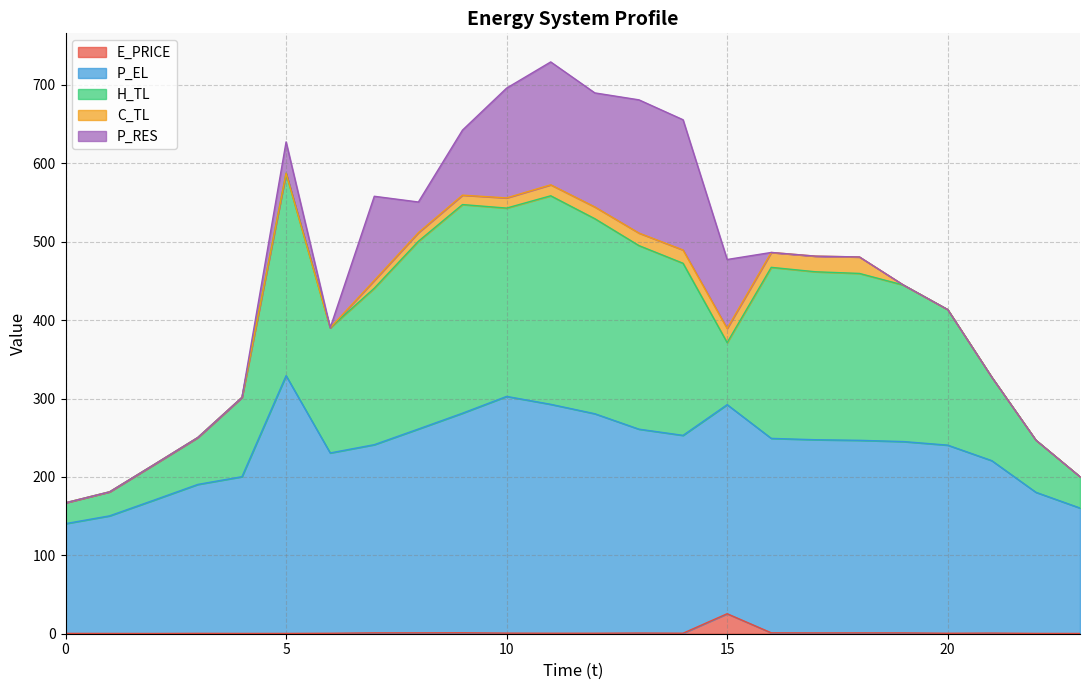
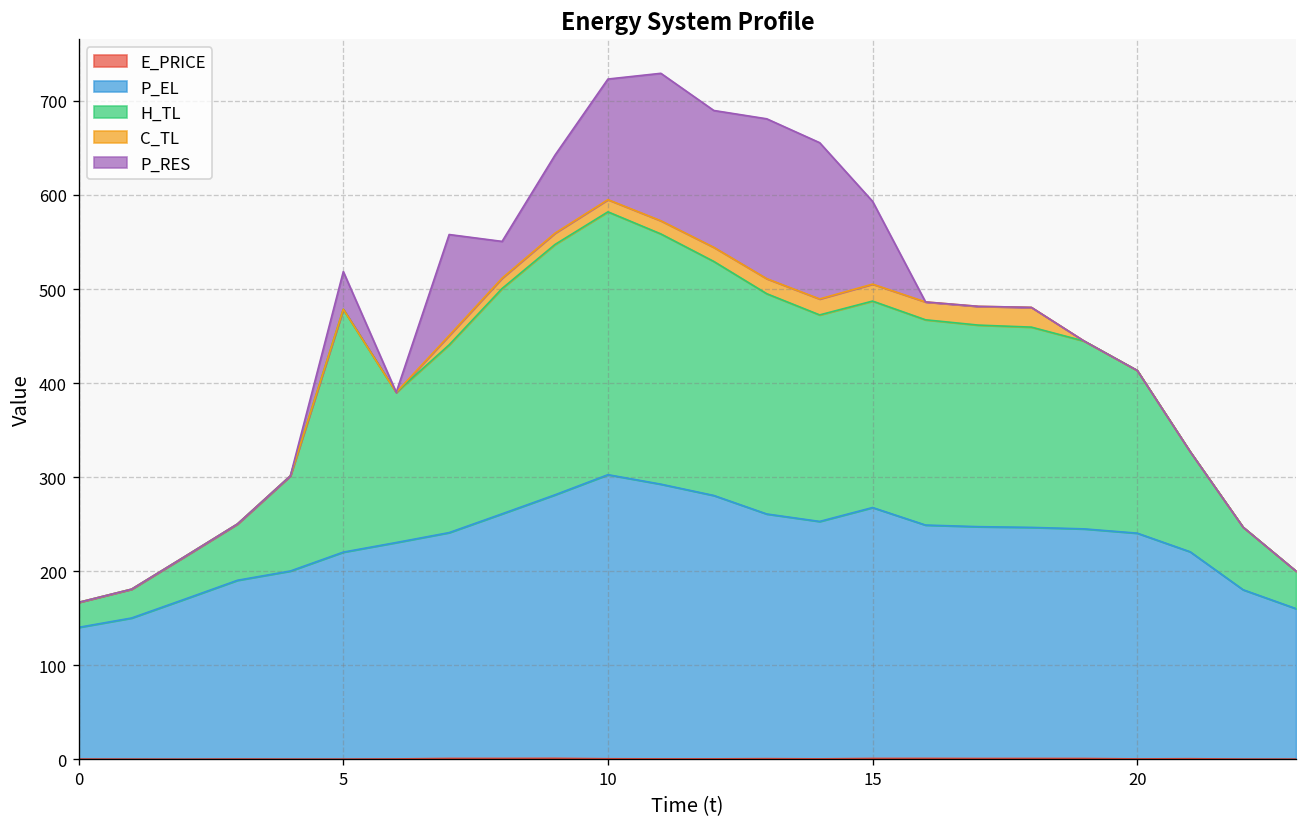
P_EL, 5: 330 -> 220
H_TL, 10: 240 -> 280
P_RES, 10: 140 -> 130
E_PRICE, 15: 30 -> 0
H_TL, 15: 80 -> 220
